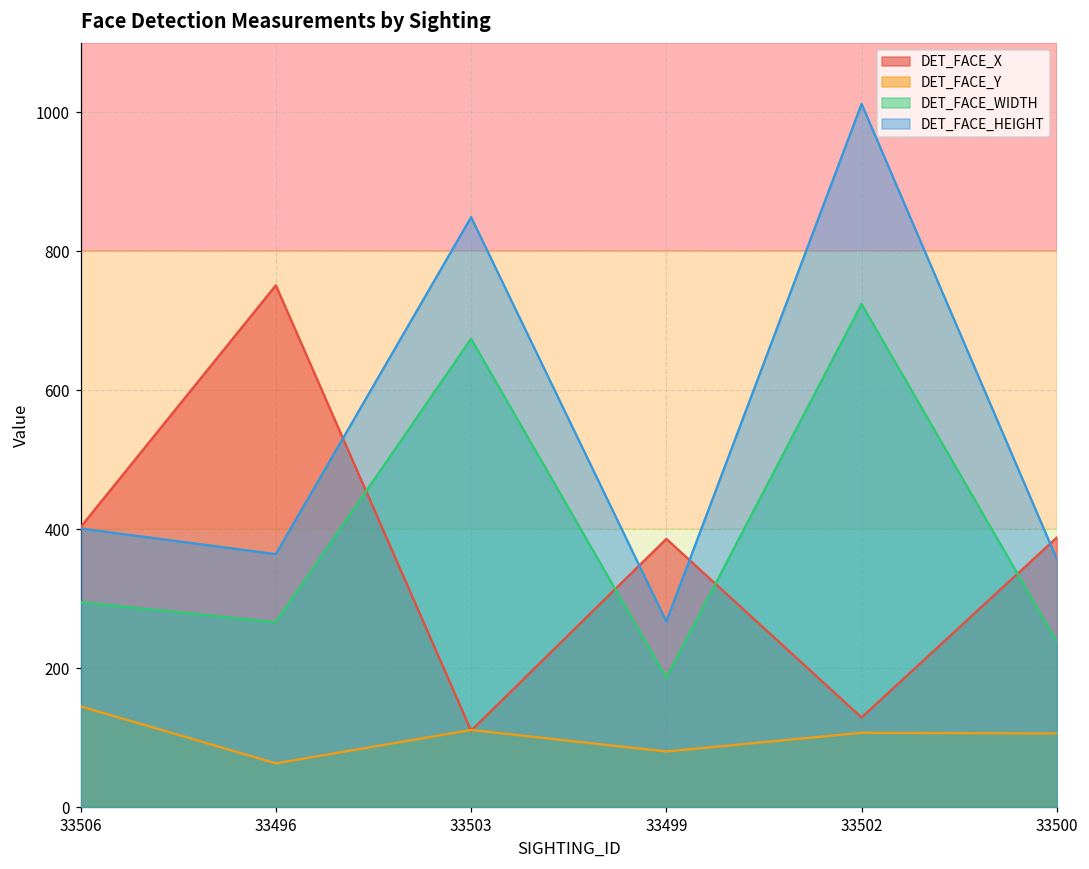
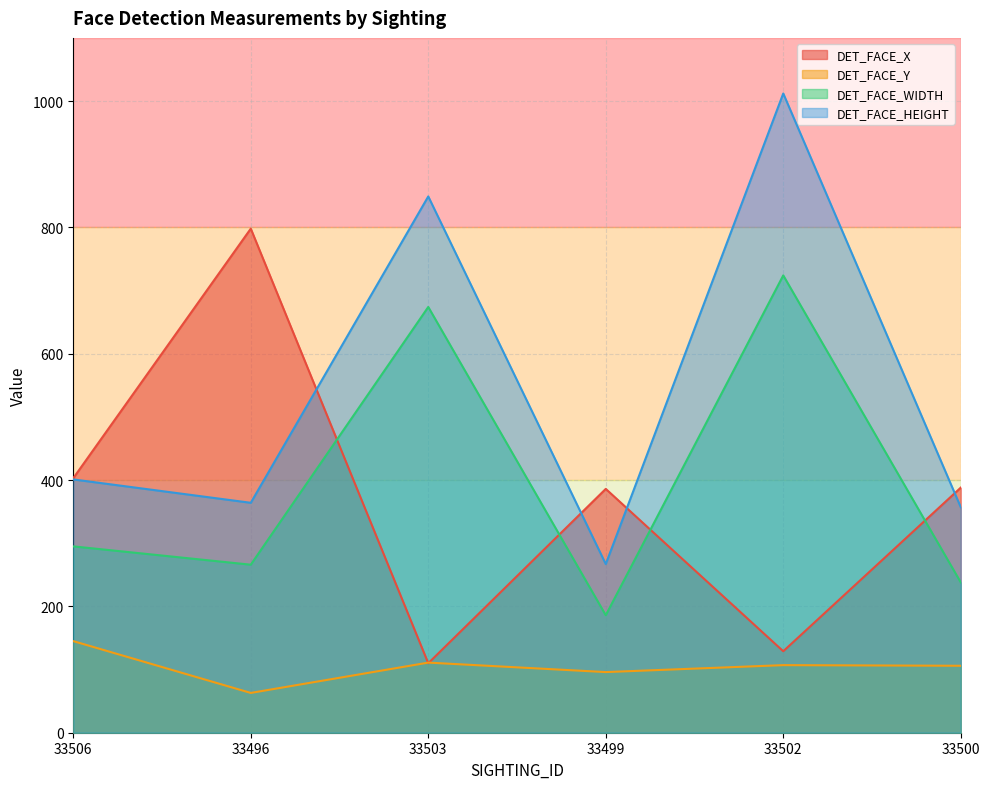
DET_FACE_X, 33496: 750 -> 800
DET_FACE_Y, 33499: 80 -> 100
